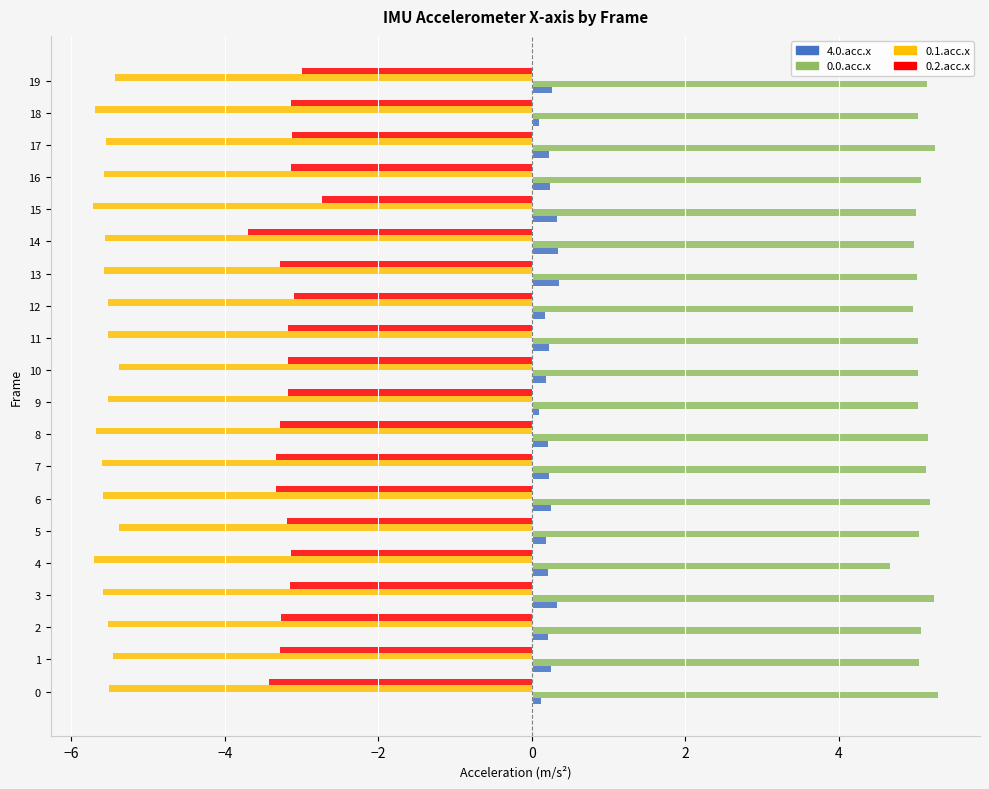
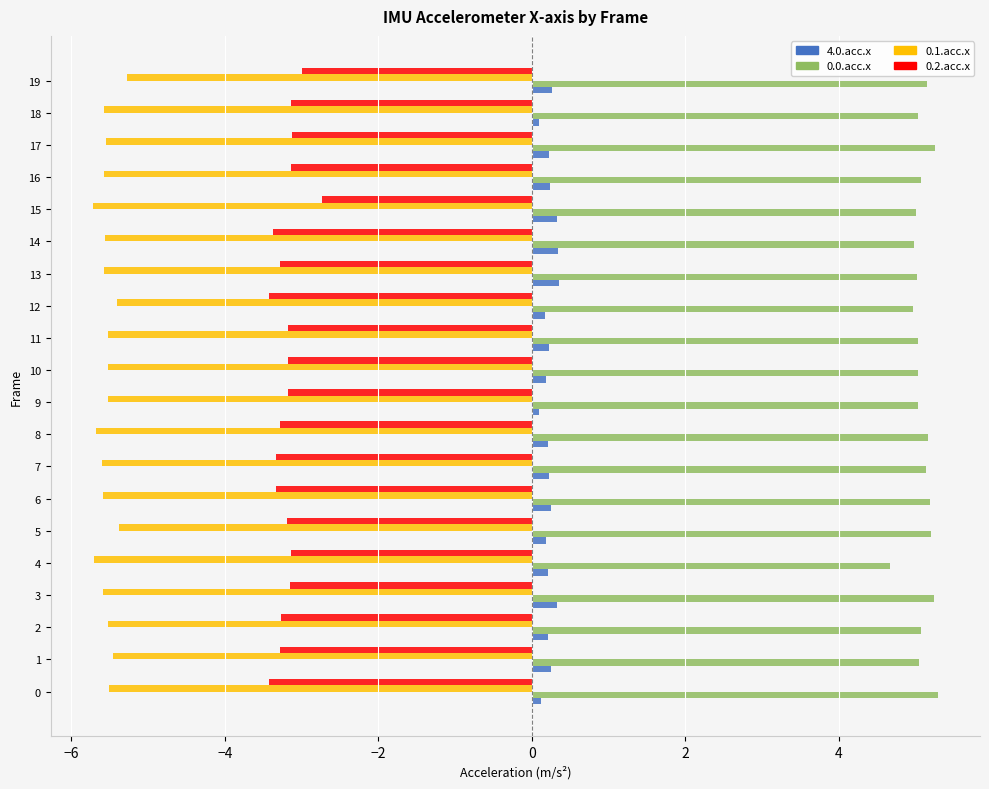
0.1.acc.x, 19: -5.4 -> -5.3
0.1.acc.x, 18: -5.7 -> -5.6
0.2.acc.x, 14: -3.7 -> -3.4
0.2.acc.x, 12: -3.1 -> -3.4
0.1.acc.x, 12: -5.5 -> -5.4
0.1.acc.x, 10: -5.4 -> -5.5
0.0.acc.x, 5: 5.0 -> 5.2
